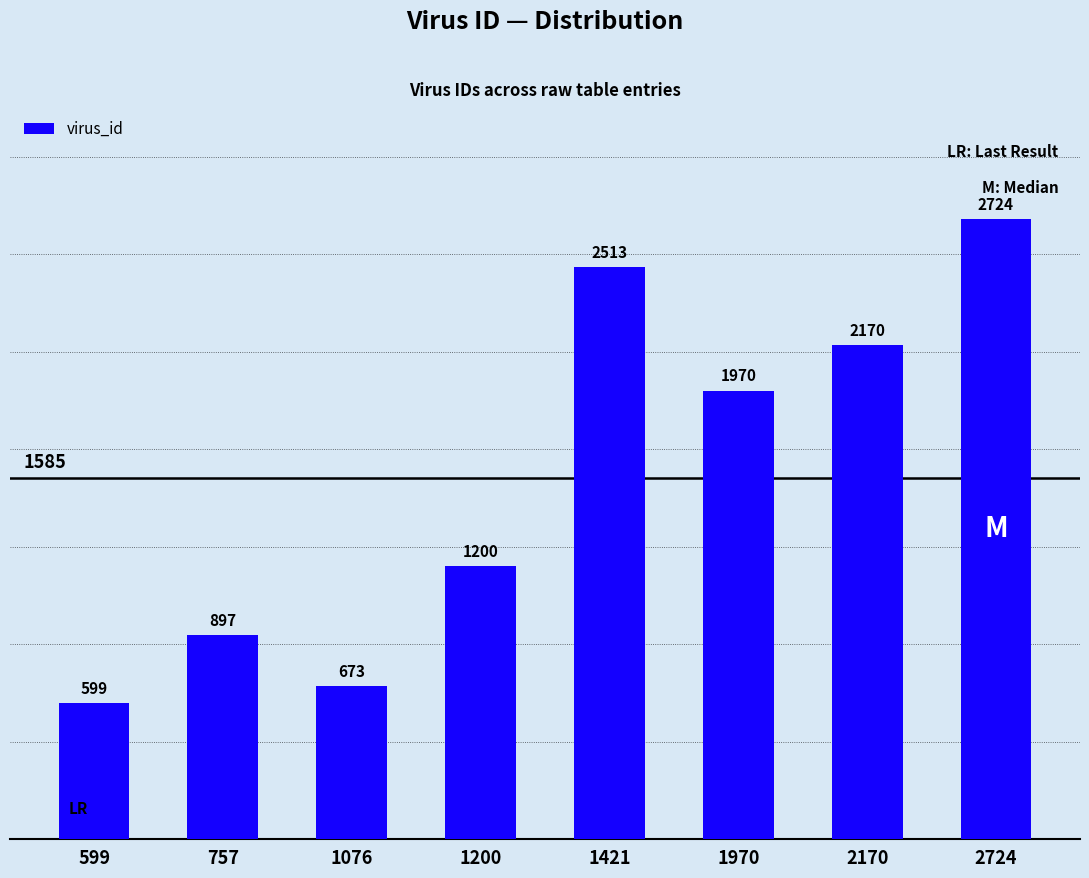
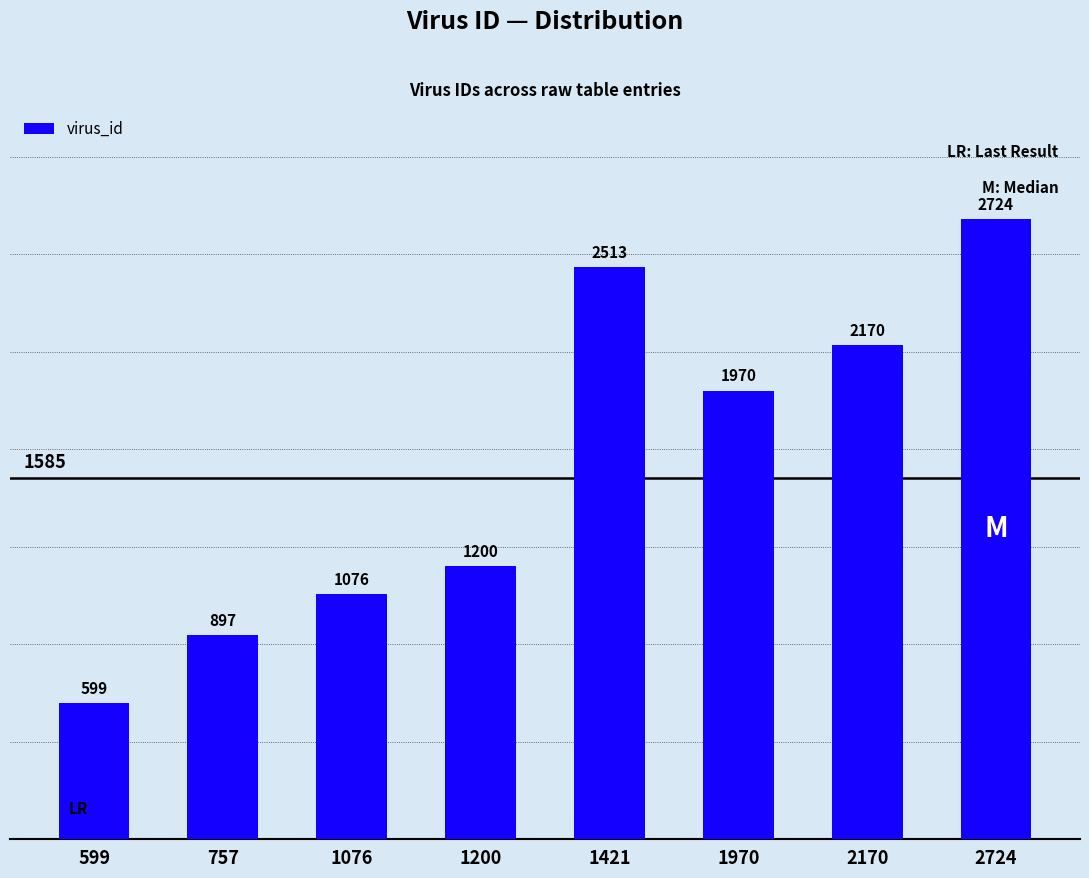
1076: 673 -> 1076
